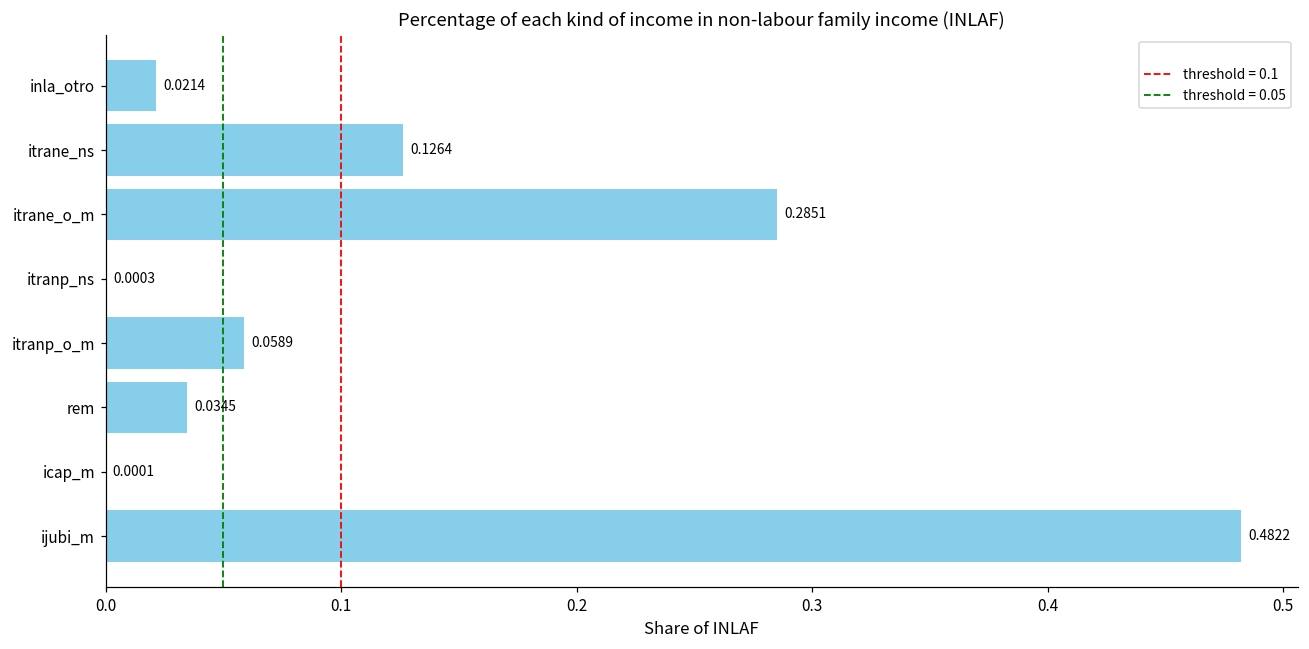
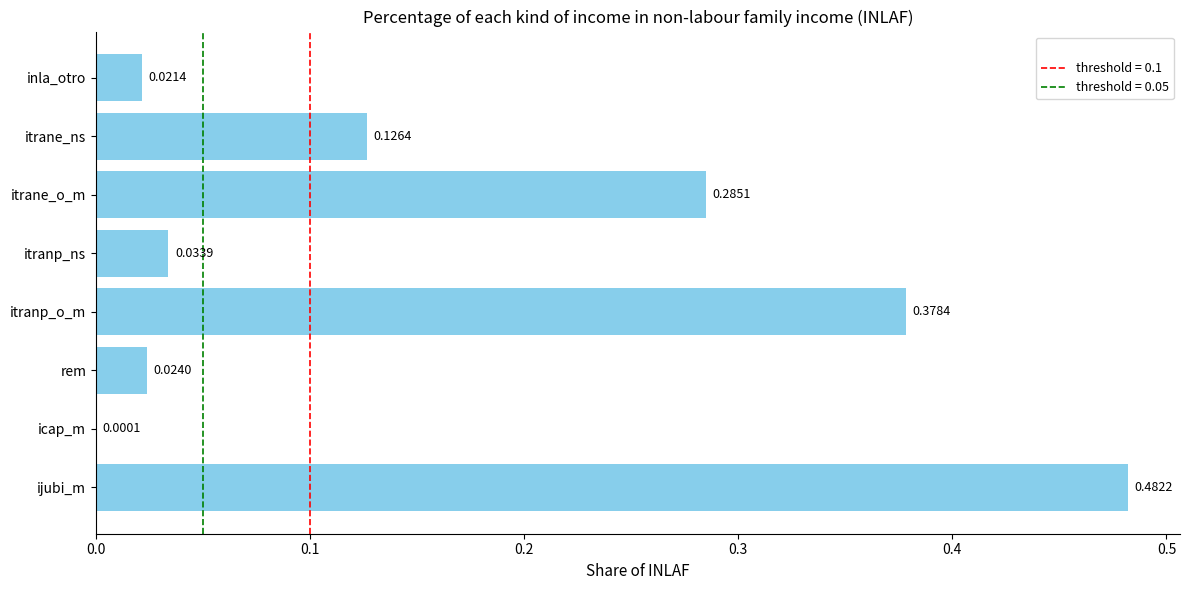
itranp_ns: 0.0003 -> 0.0339
itranp_o_m: 0.0589 -> 0.3784
rem: 0.0345 -> 0.0240
